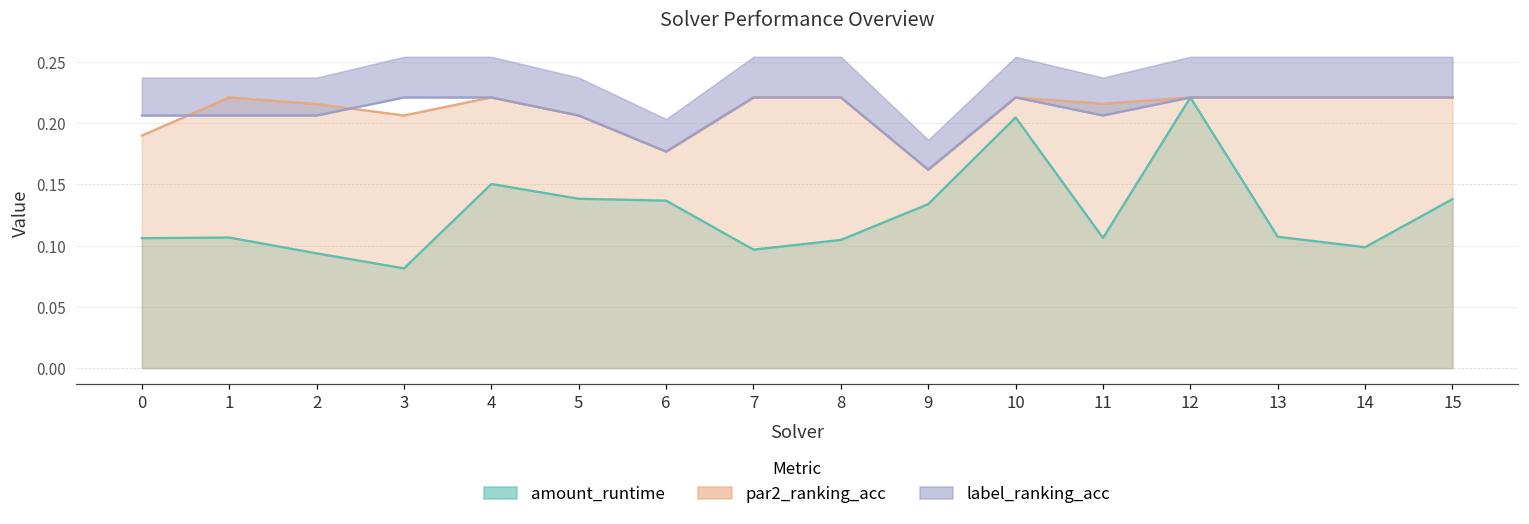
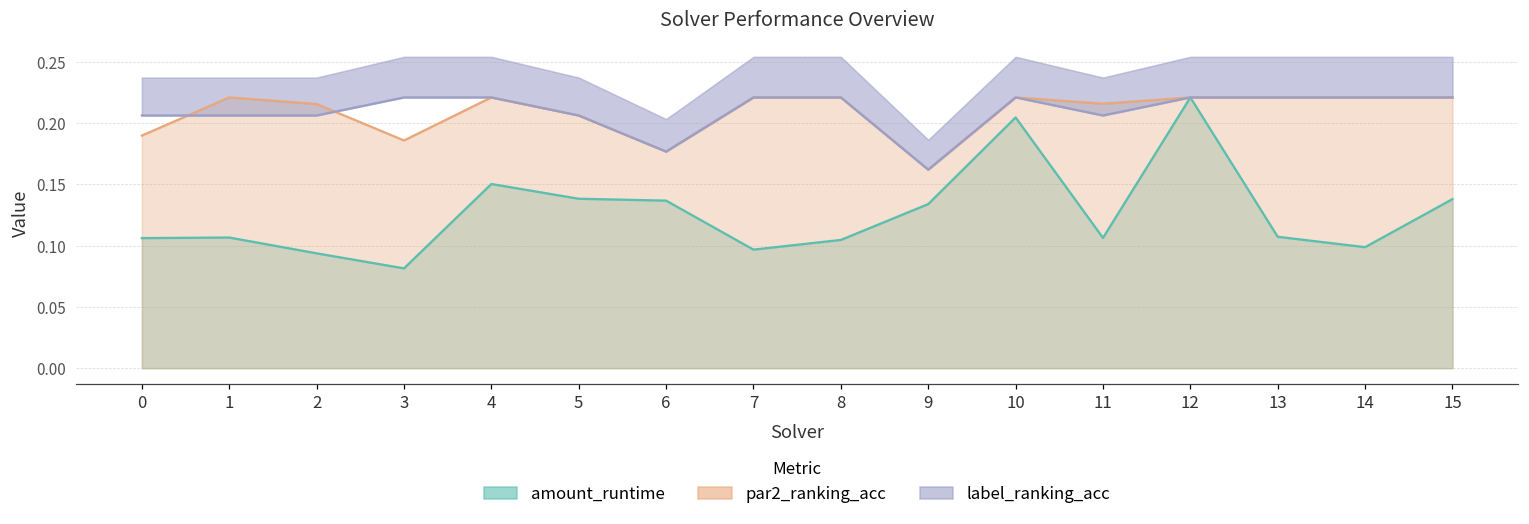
par2_ranking_acc, 3: 0.206 -> 0.186
